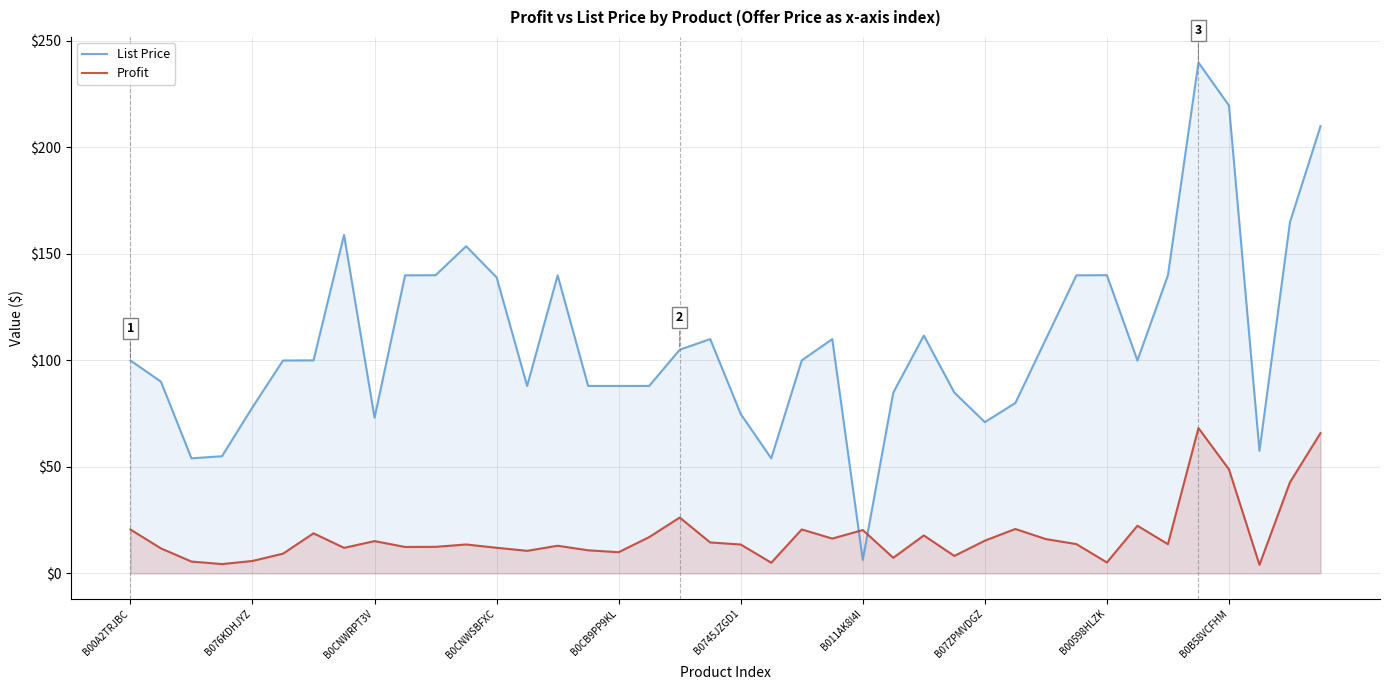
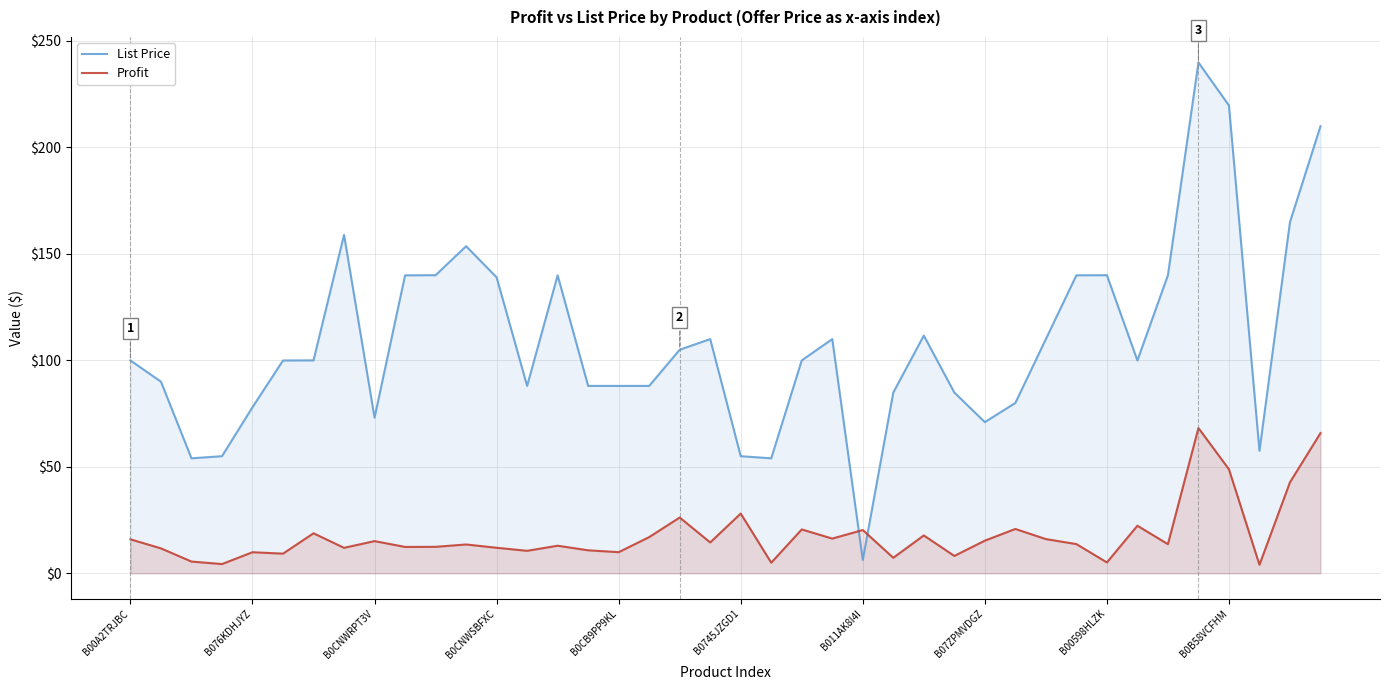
Profit, B00A2TRJBC: $21 -> $16
Profit, B076KDHJYZ: $6 -> $10
List Price, B0745JZGD1: $75 -> $55
Profit, B0745JZGD1: $14 -> $28
